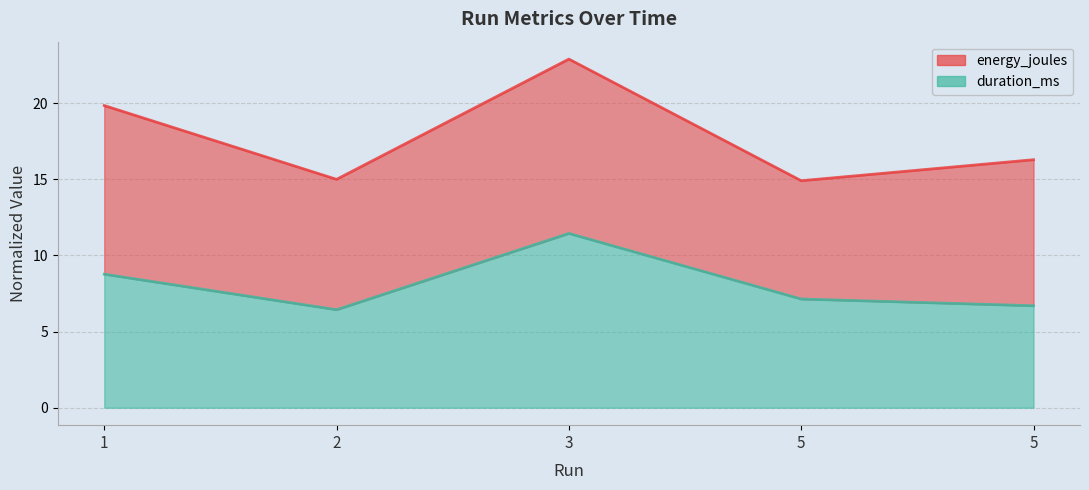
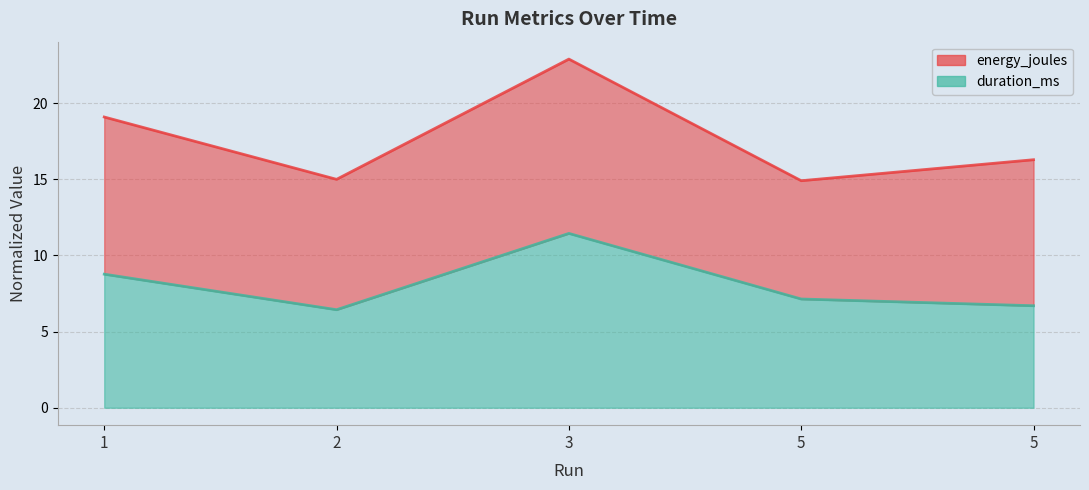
energy_joules, 1: 11.1 -> 10.3
